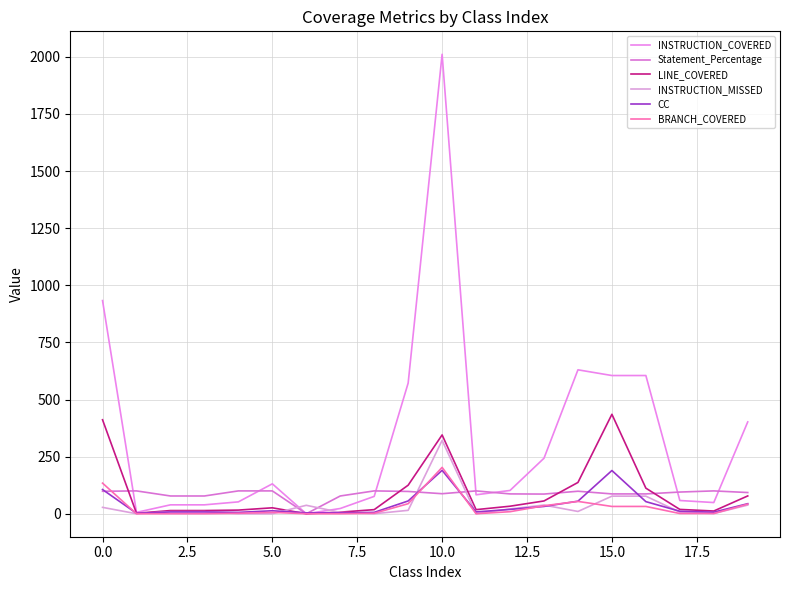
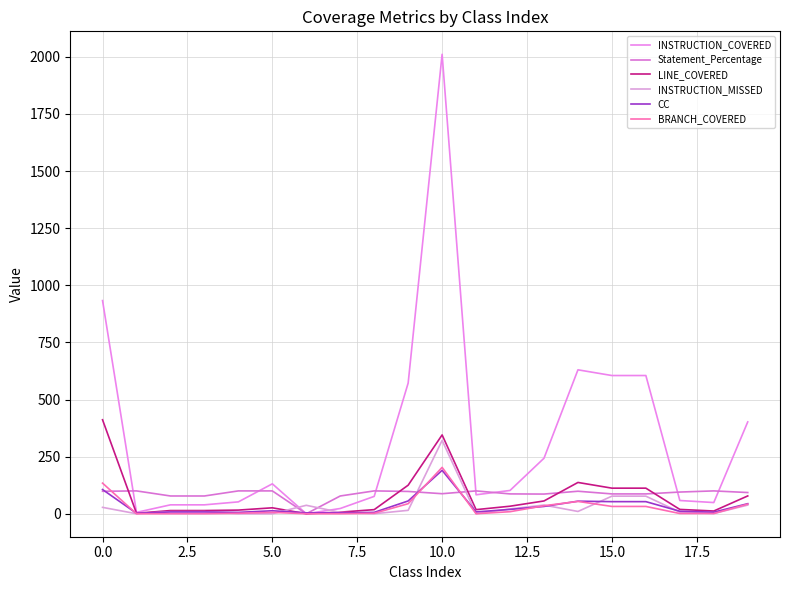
LINE_COVERED, 15.0: 440 -> 110
CC, 15.0: 190 -> 50
